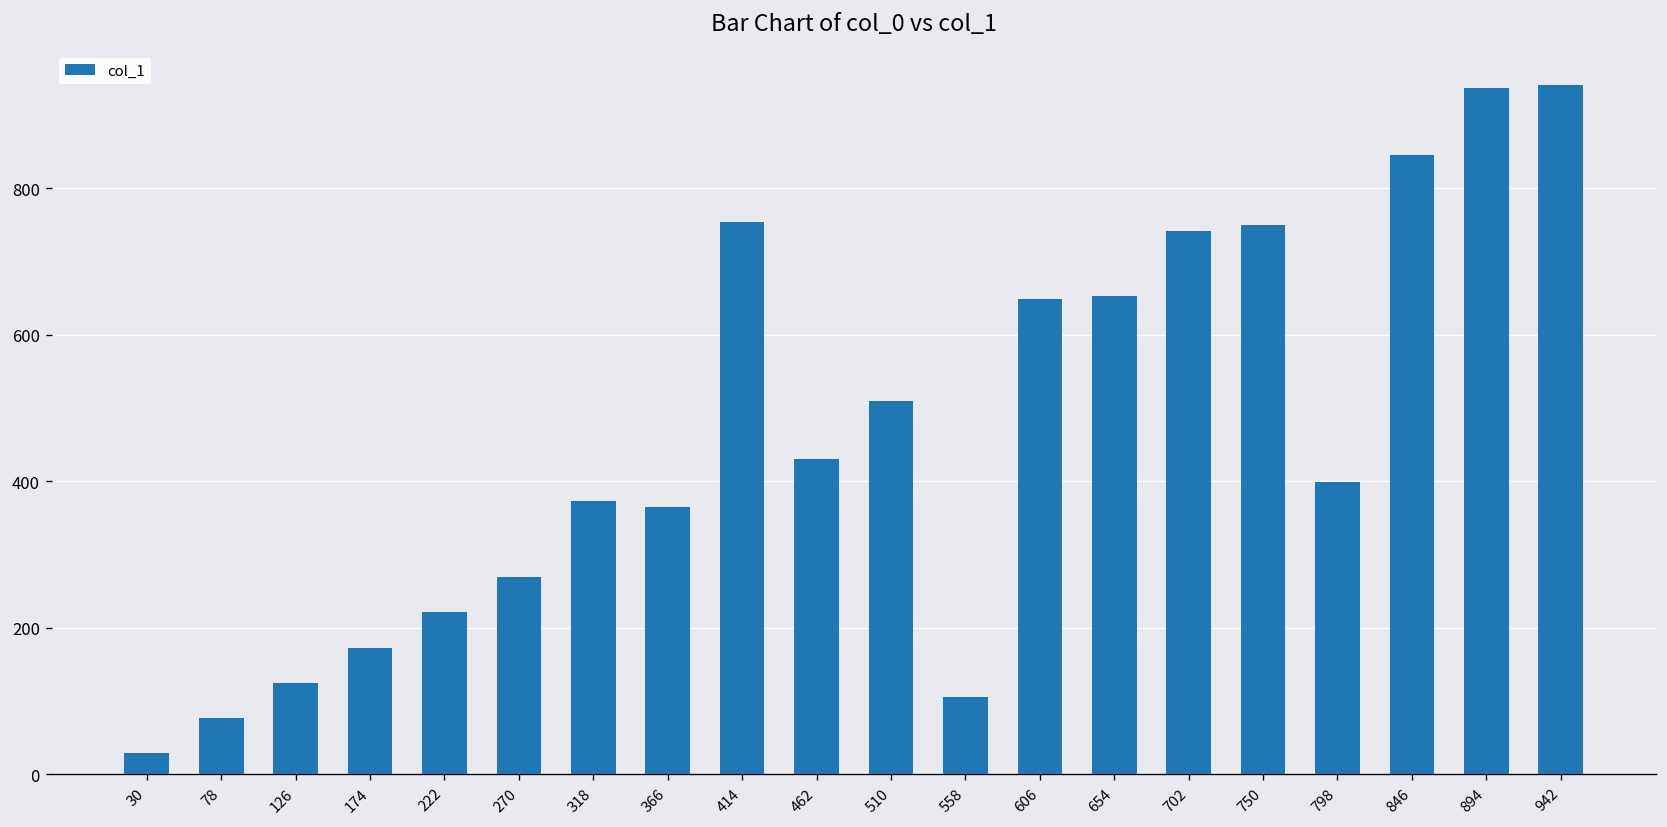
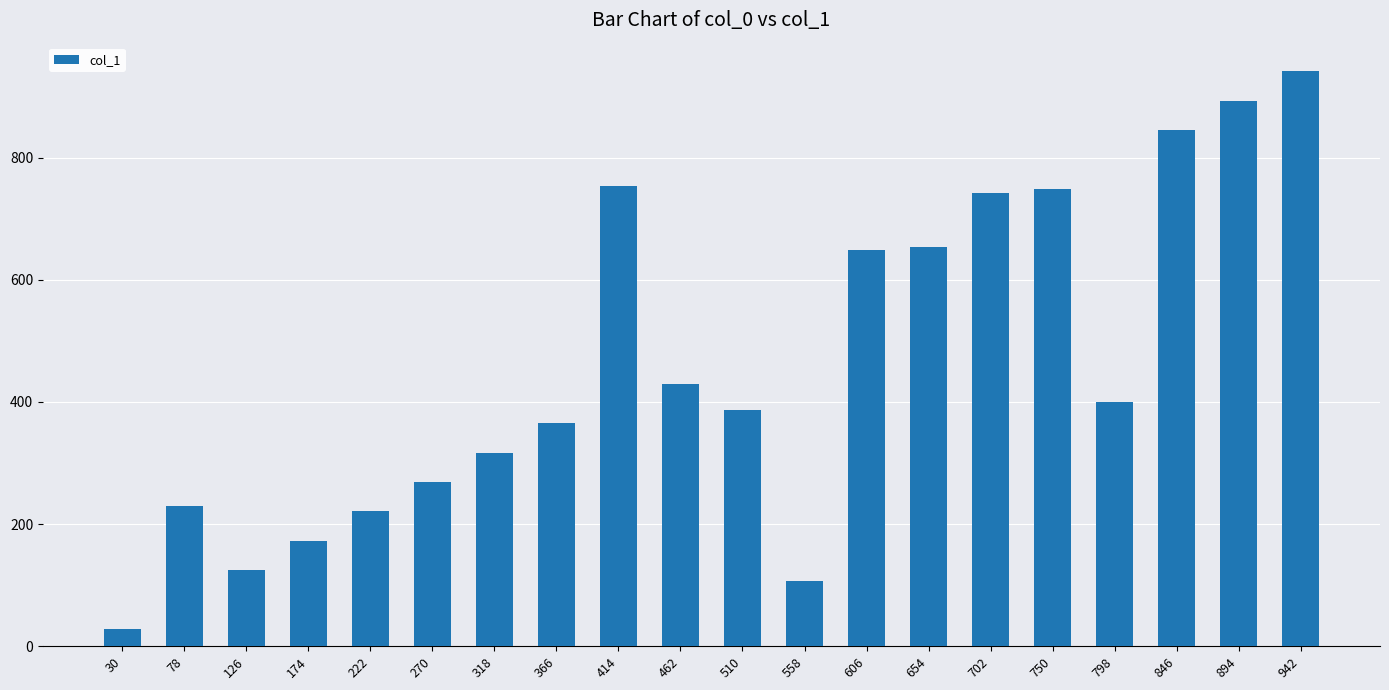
78: 80 -> 230
318: 370 -> 320
510: 510 -> 390
894: 940 -> 890
